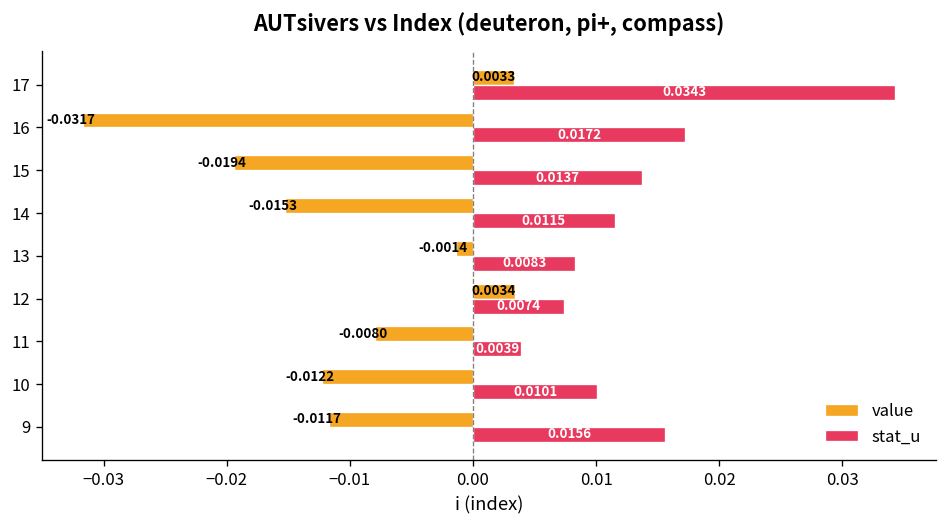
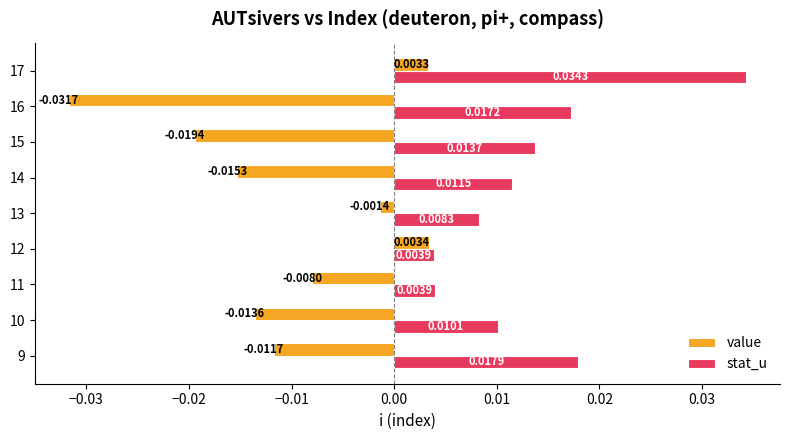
stat_u, 12: 0.0074 -> 0.0039
value, 10: -0.0122 -> -0.0136
stat_u, 9: 0.0156 -> 0.0179
